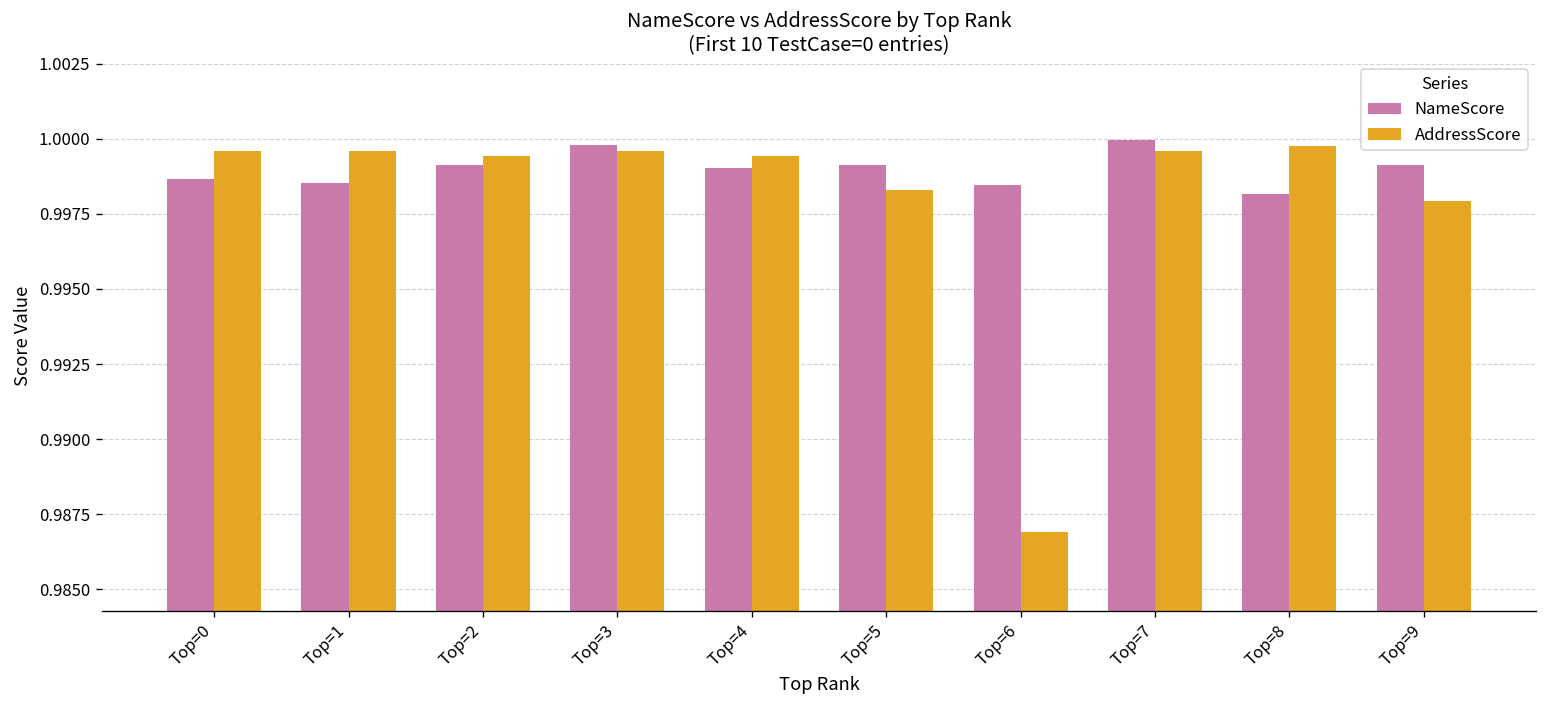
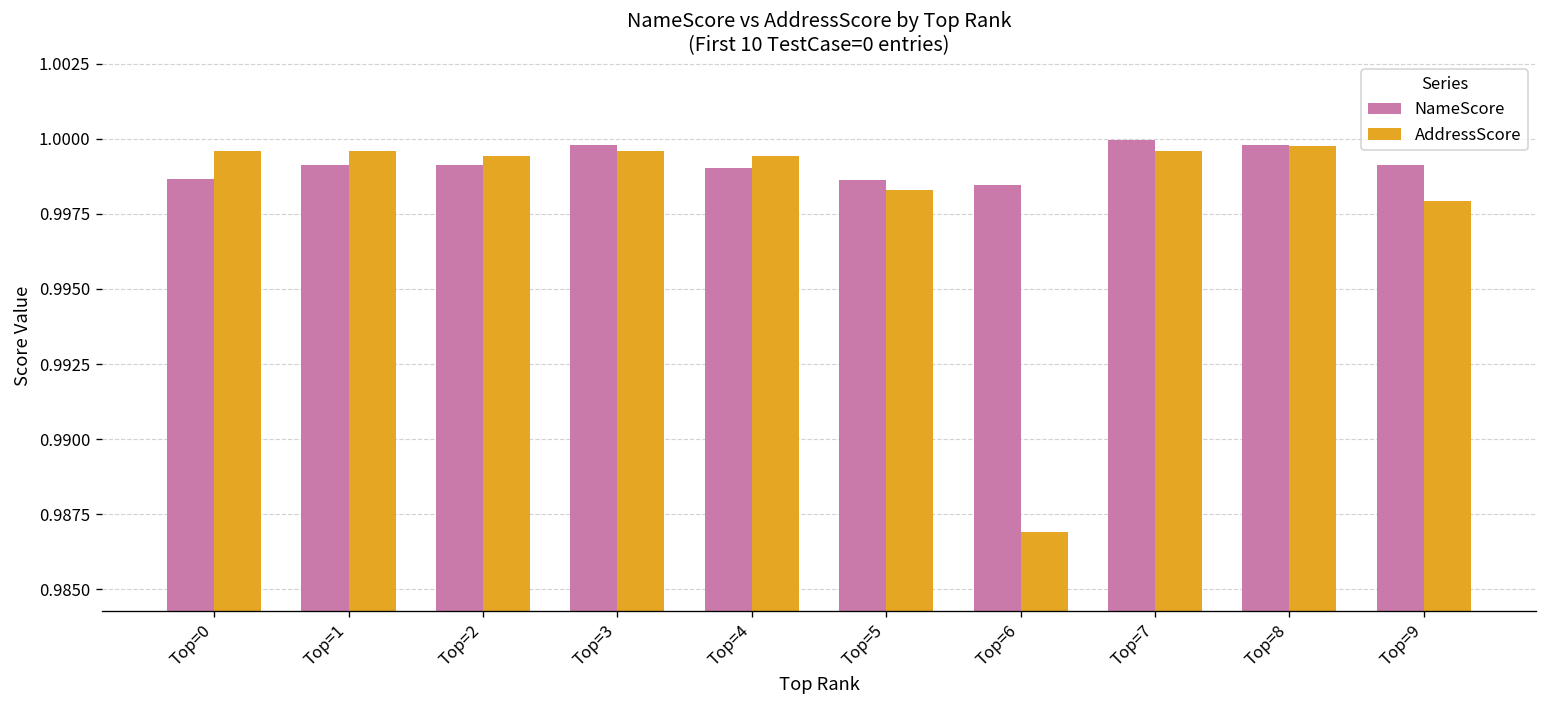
NameScore, Top=1: 0.9985 -> 0.9991
NameScore, Top=5: 0.9991 -> 0.9986
NameScore, Top=8: 0.9982 -> 0.9998
